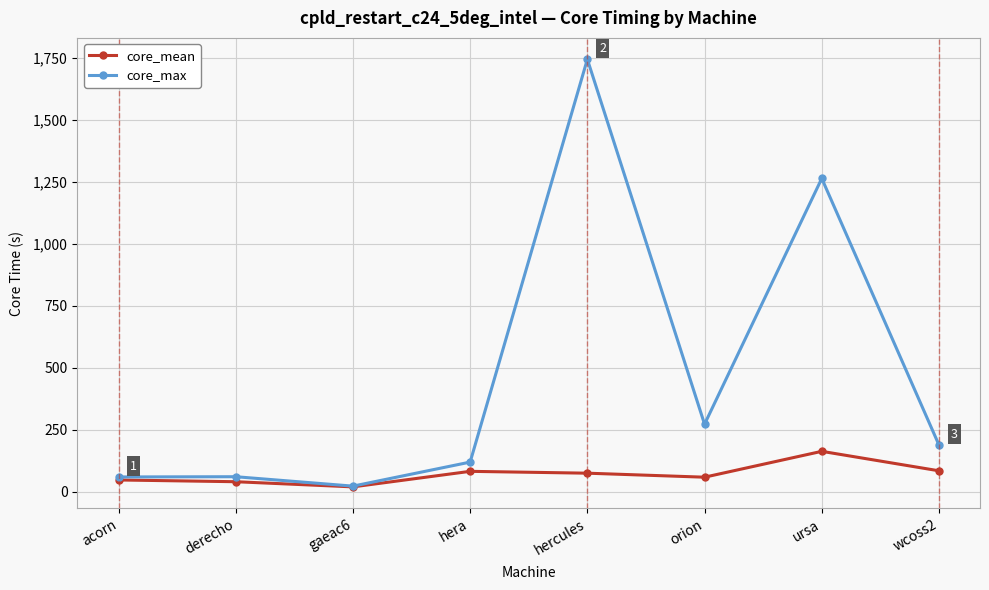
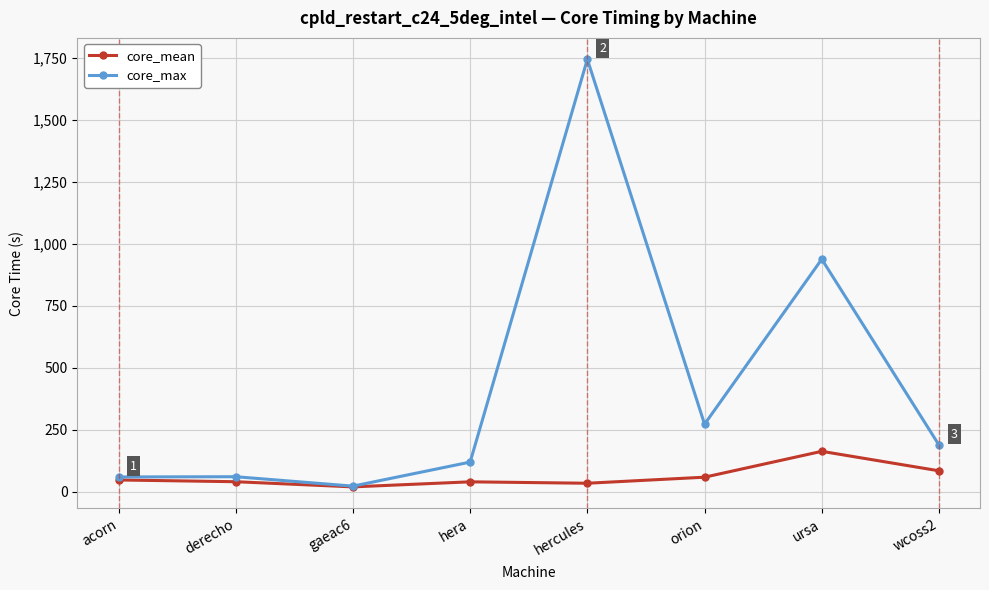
core_mean, hera: 80 -> 40
core_mean, hercules: 70 -> 30
core_max, ursa: 1,260 -> 940
